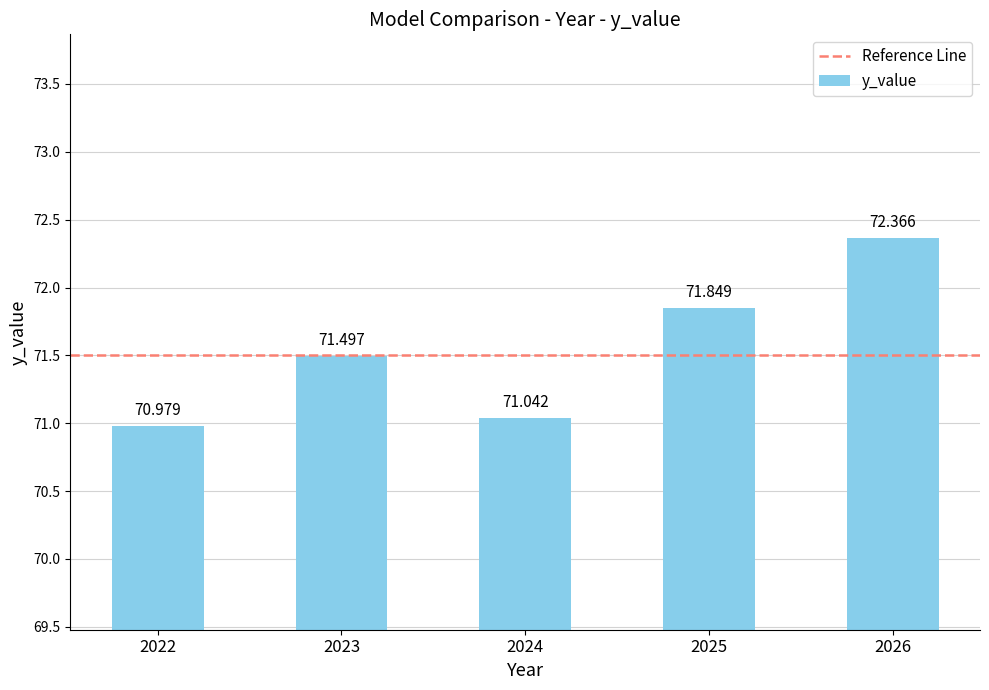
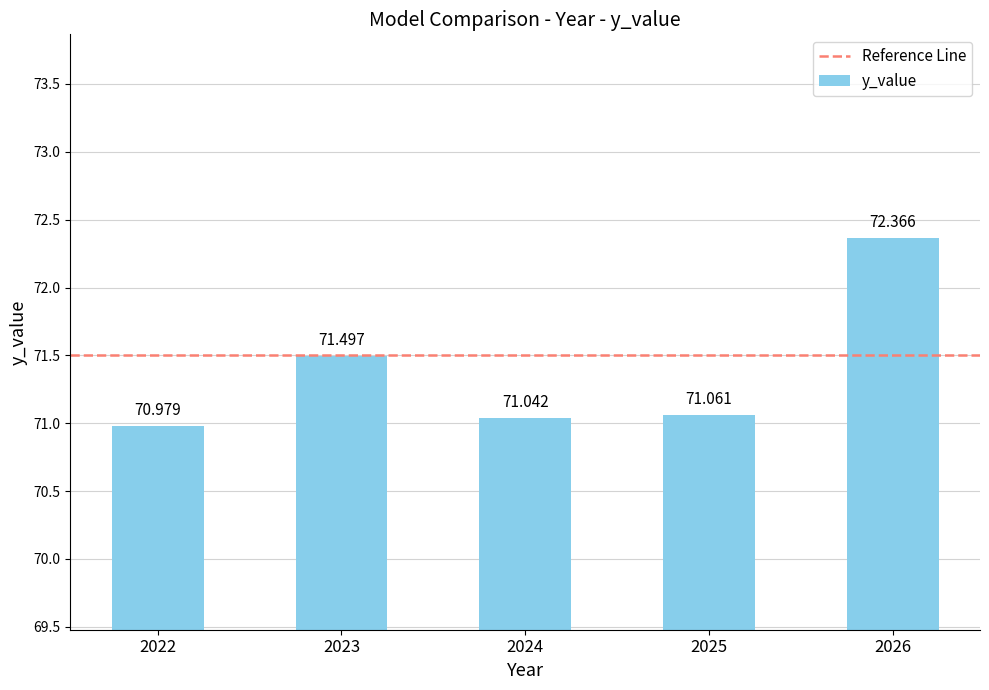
2025: 71.849 -> 71.061
